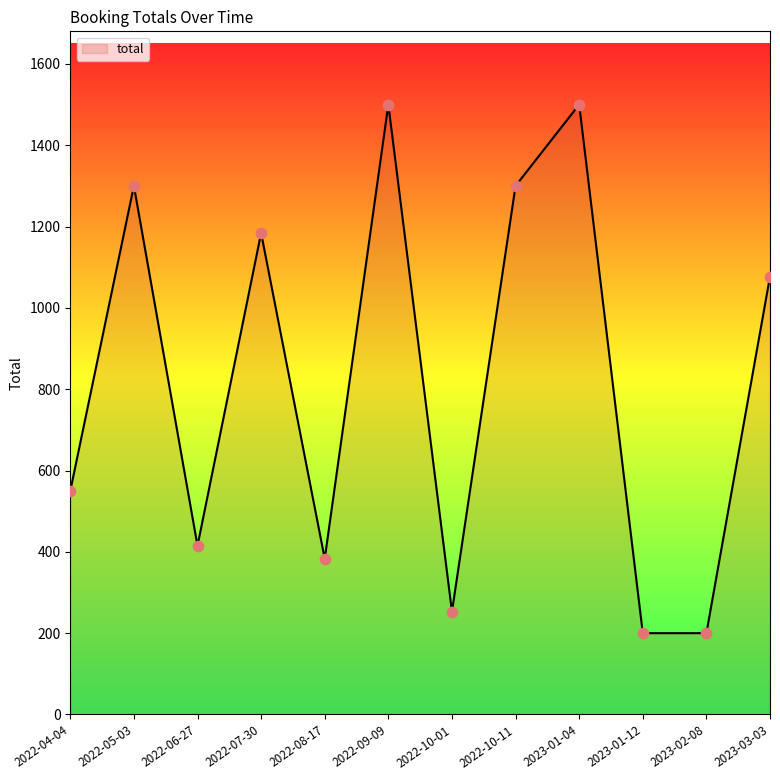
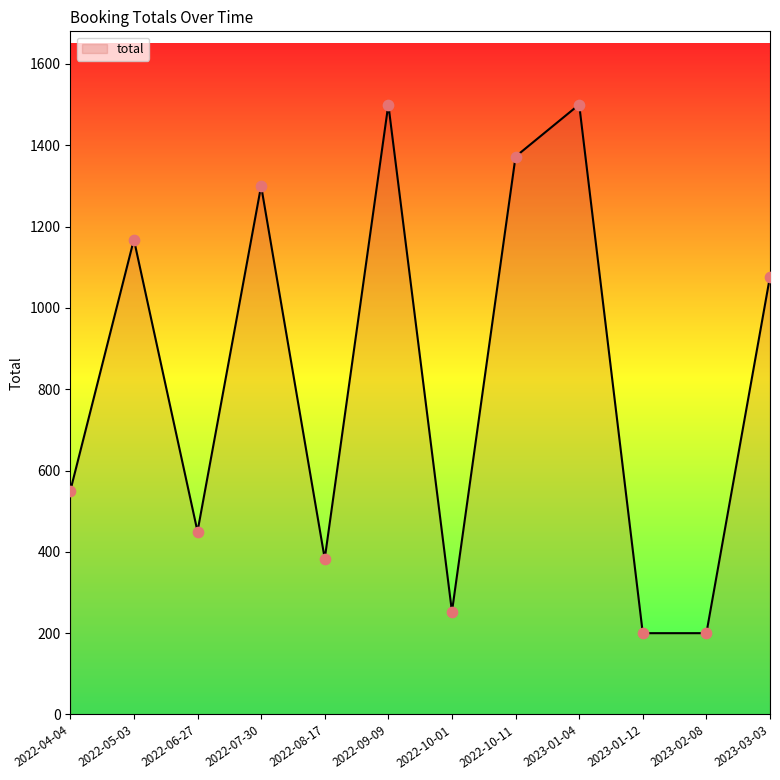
2022-05-03: 1300 -> 1170
2022-06-27: 420 -> 450
2022-07-30: 1180 -> 1300
2022-10-11: 1300 -> 1370
